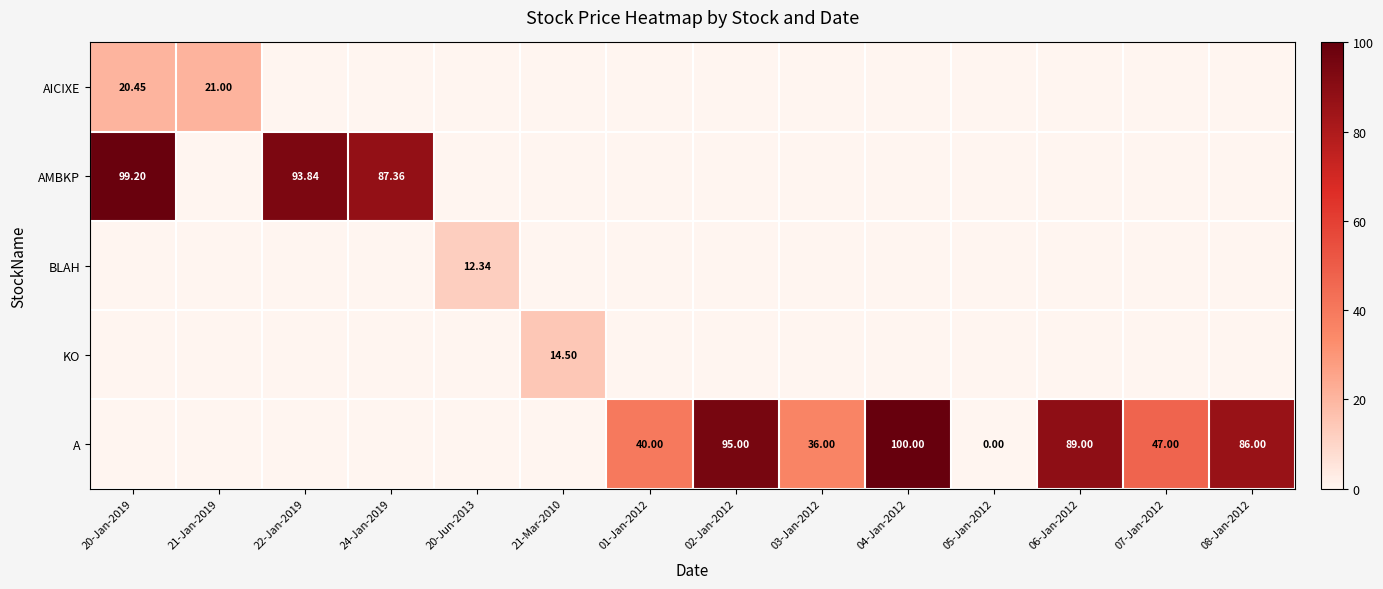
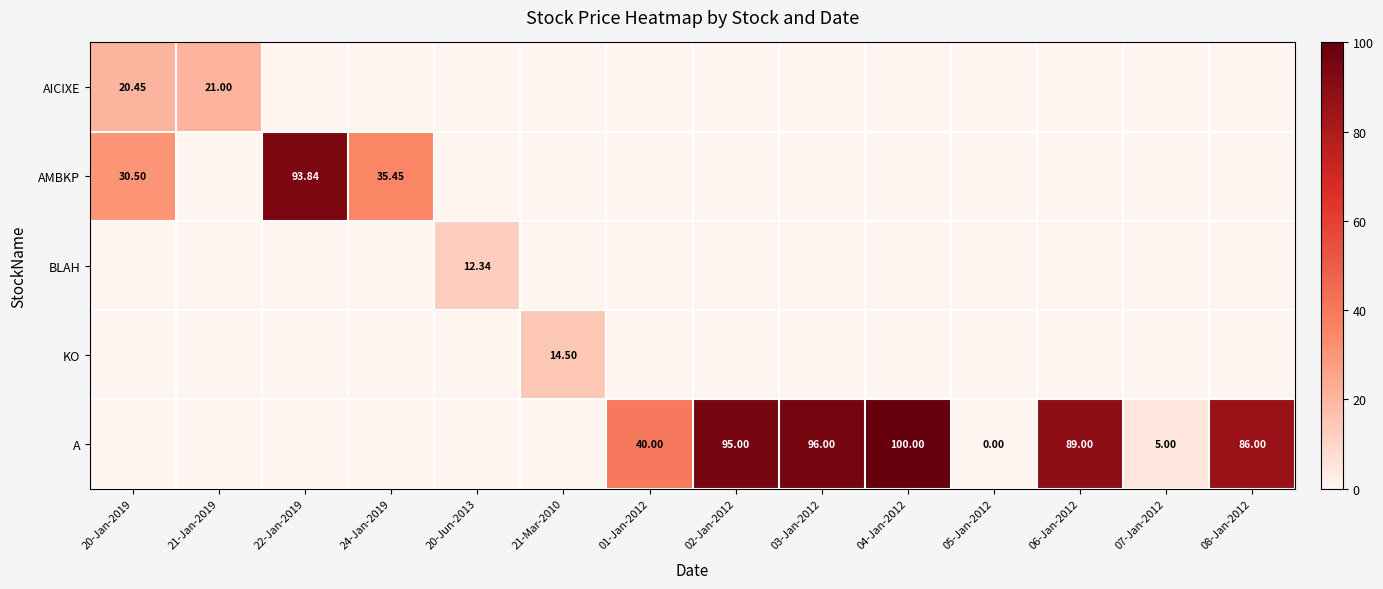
AMBKP, 20-Jan-2019: 99.20 -> 30.50
AMBKP, 24-Jan-2019: 87.36 -> 35.45
A, 03-Jan-2012: 36.00 -> 96.00
A, 07-Jan-2012: 47.00 -> 5.00
